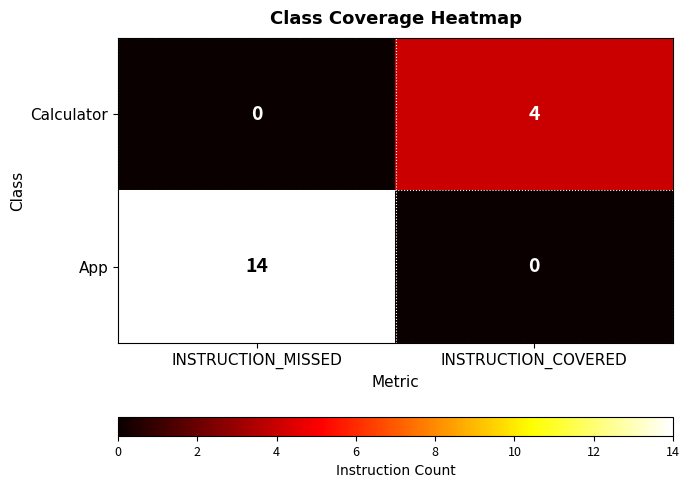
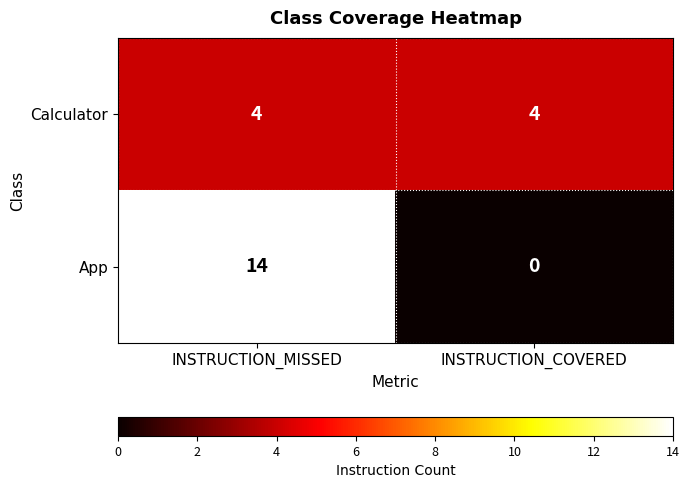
Calculator, INSTRUCTION_MISSED: 0 -> 4
